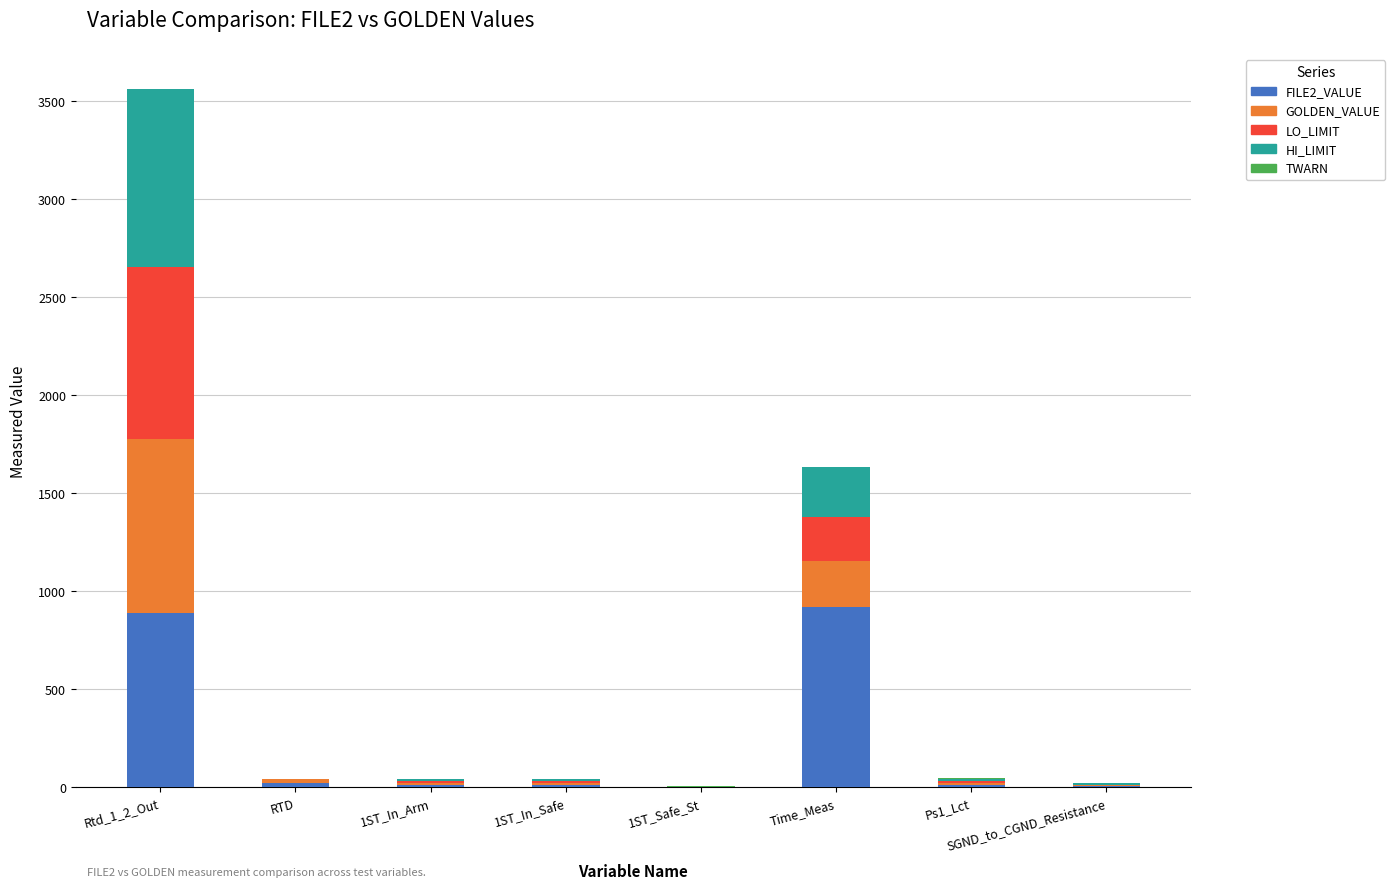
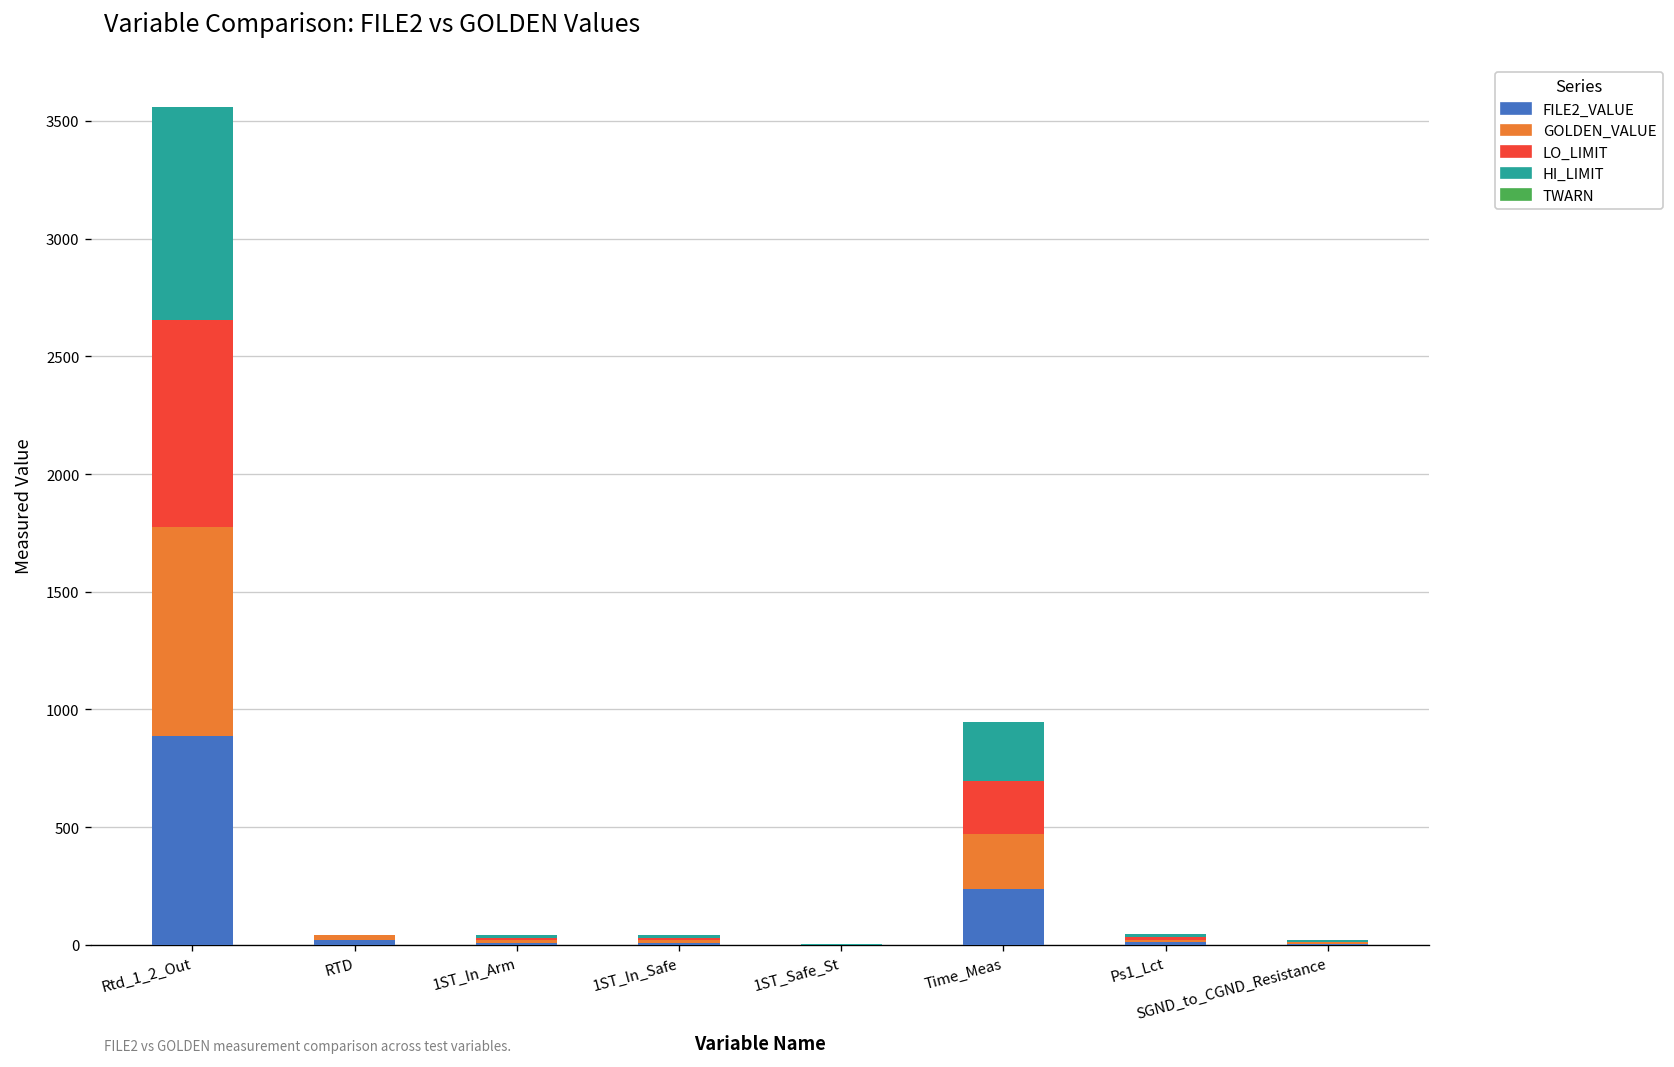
FILE2_VALUE, Time_Meas: 920 -> 240
